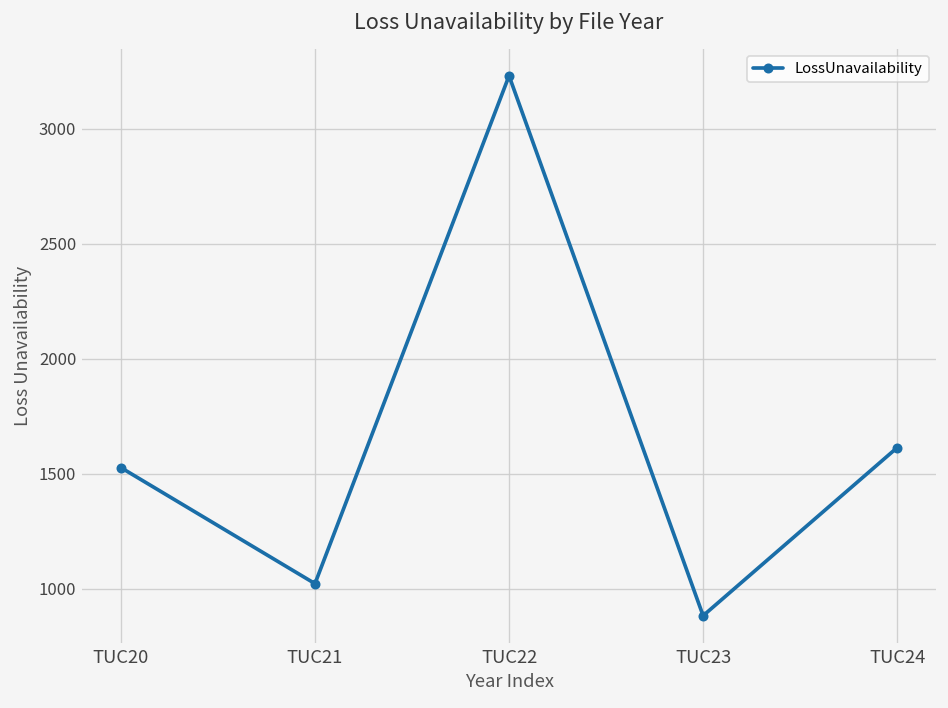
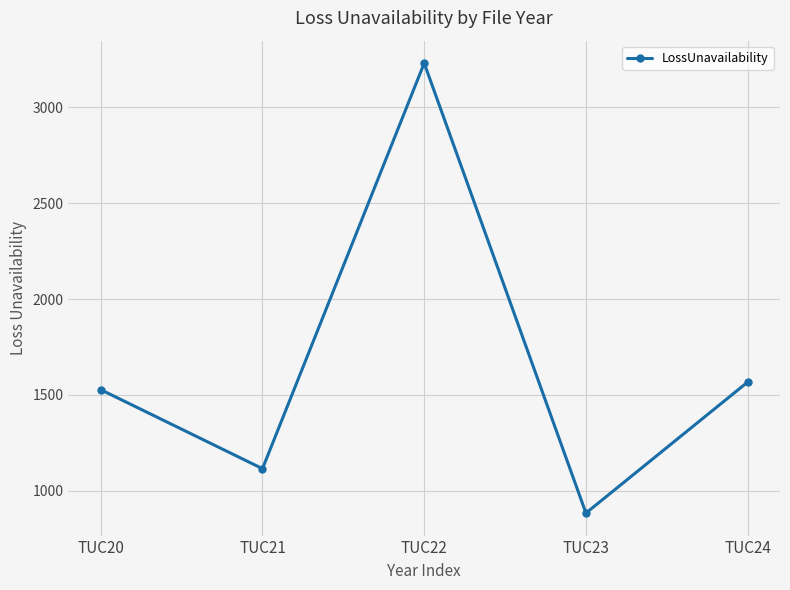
TUC21: 1020 -> 1110
TUC24: 1610 -> 1570
